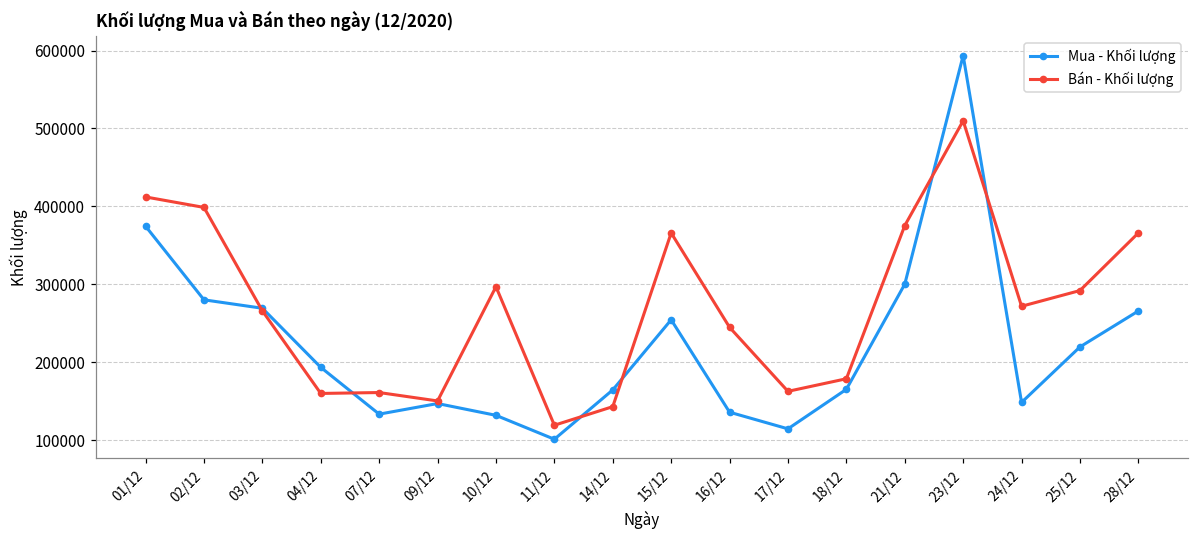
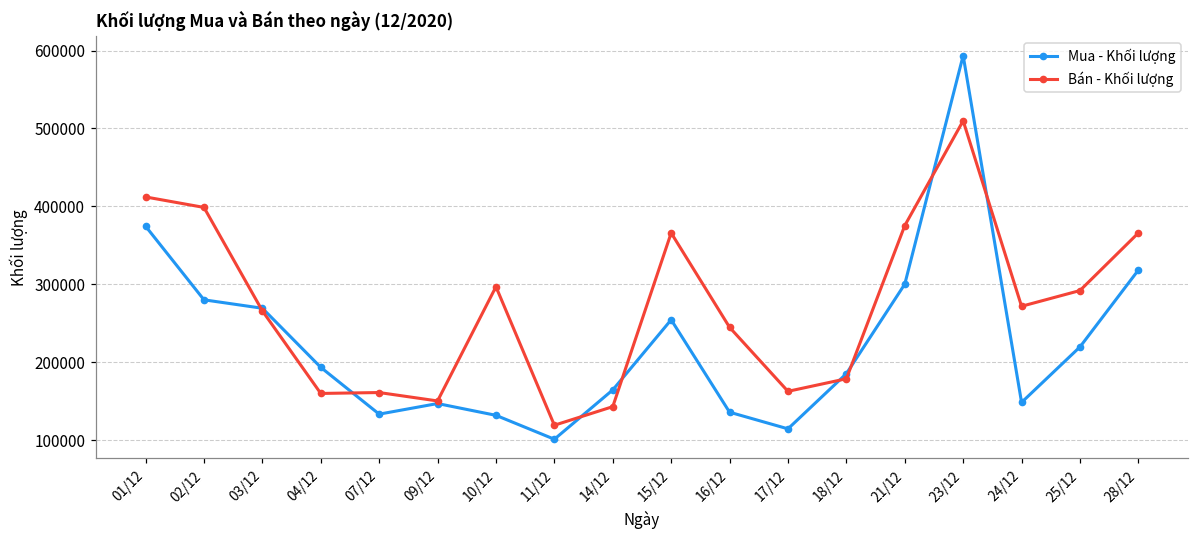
Mua - Khối lượng, 18/12: 170000 -> 190000
Mua - Khối lượng, 28/12: 270000 -> 320000
